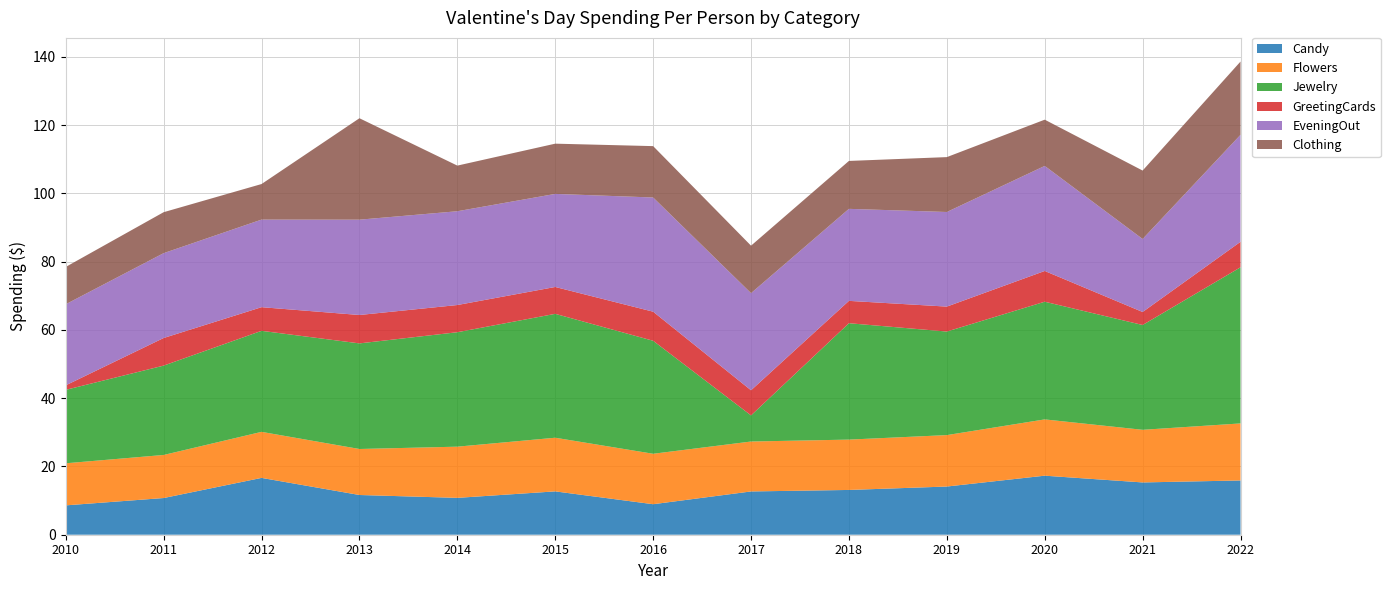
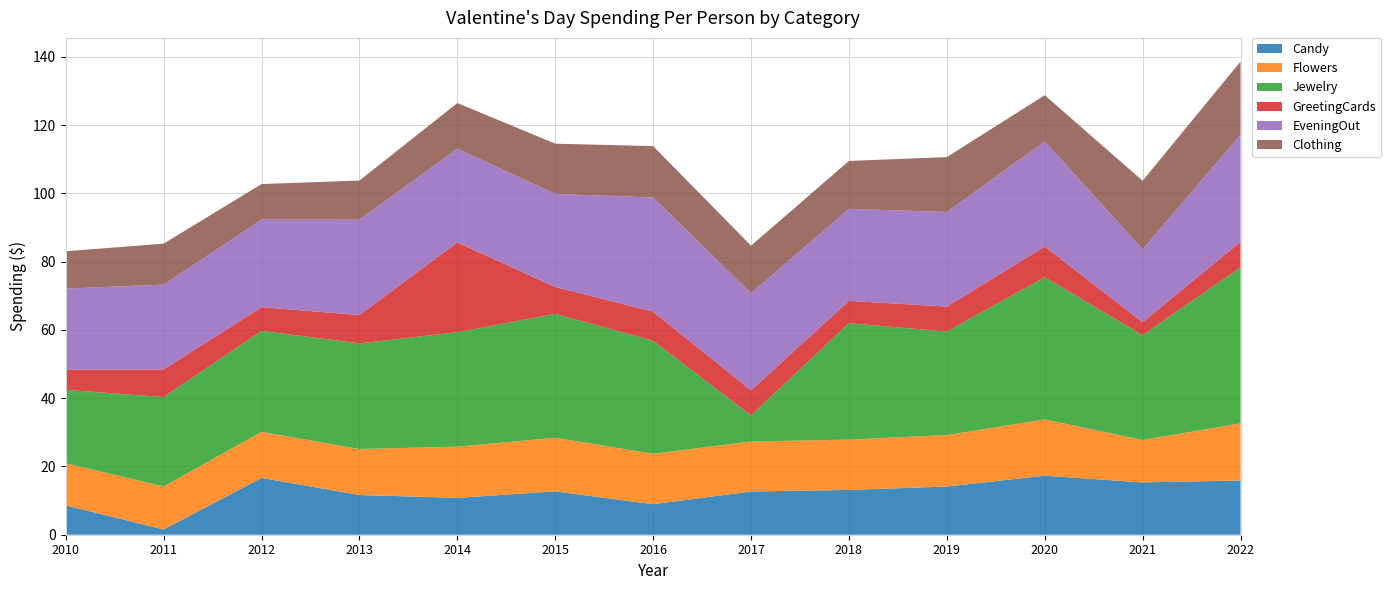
GreetingCards, 2010: 1 -> 6
Candy, 2011: 11 -> 2
Clothing, 2013: 30 -> 11
GreetingCards, 2014: 8 -> 26
Jewelry, 2020: 34 -> 42
Flowers, 2021: 15 -> 12
